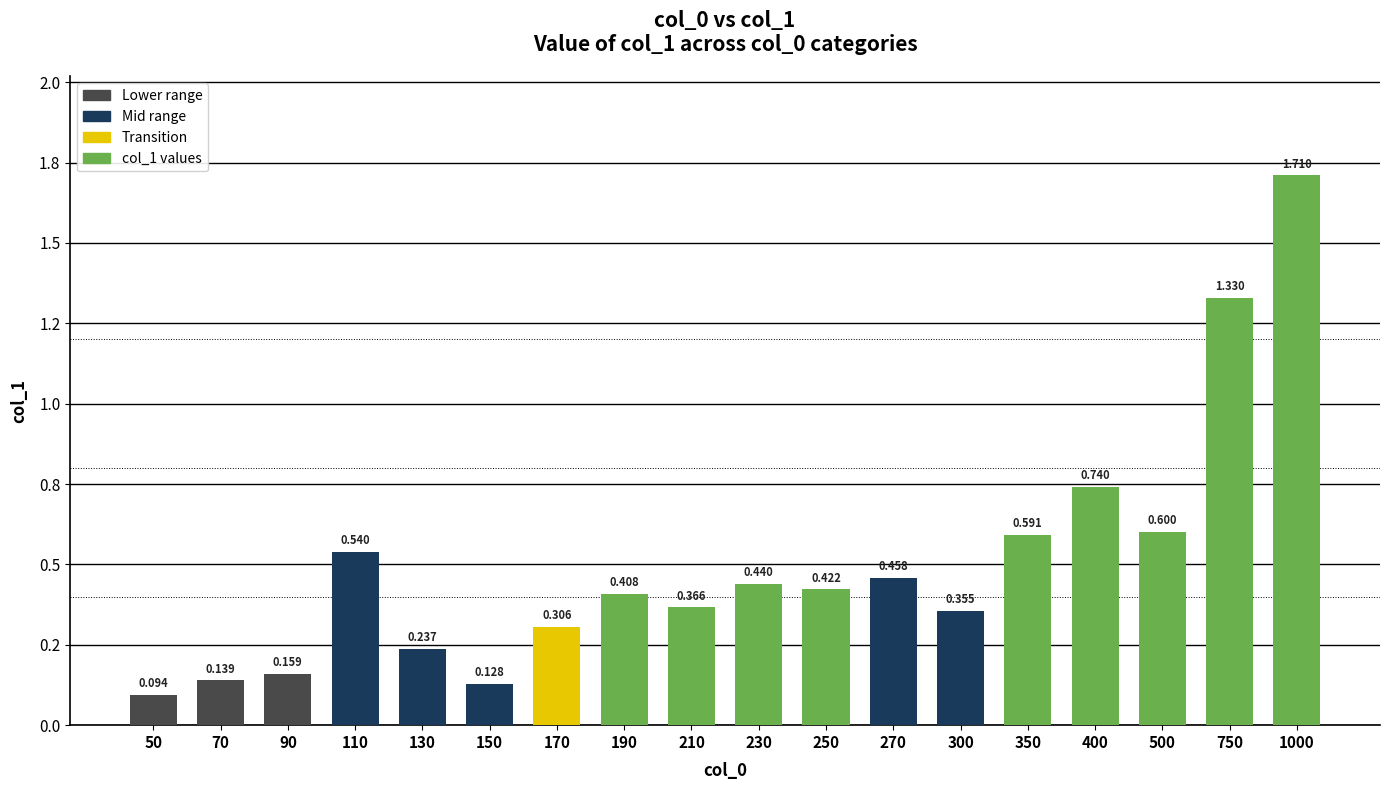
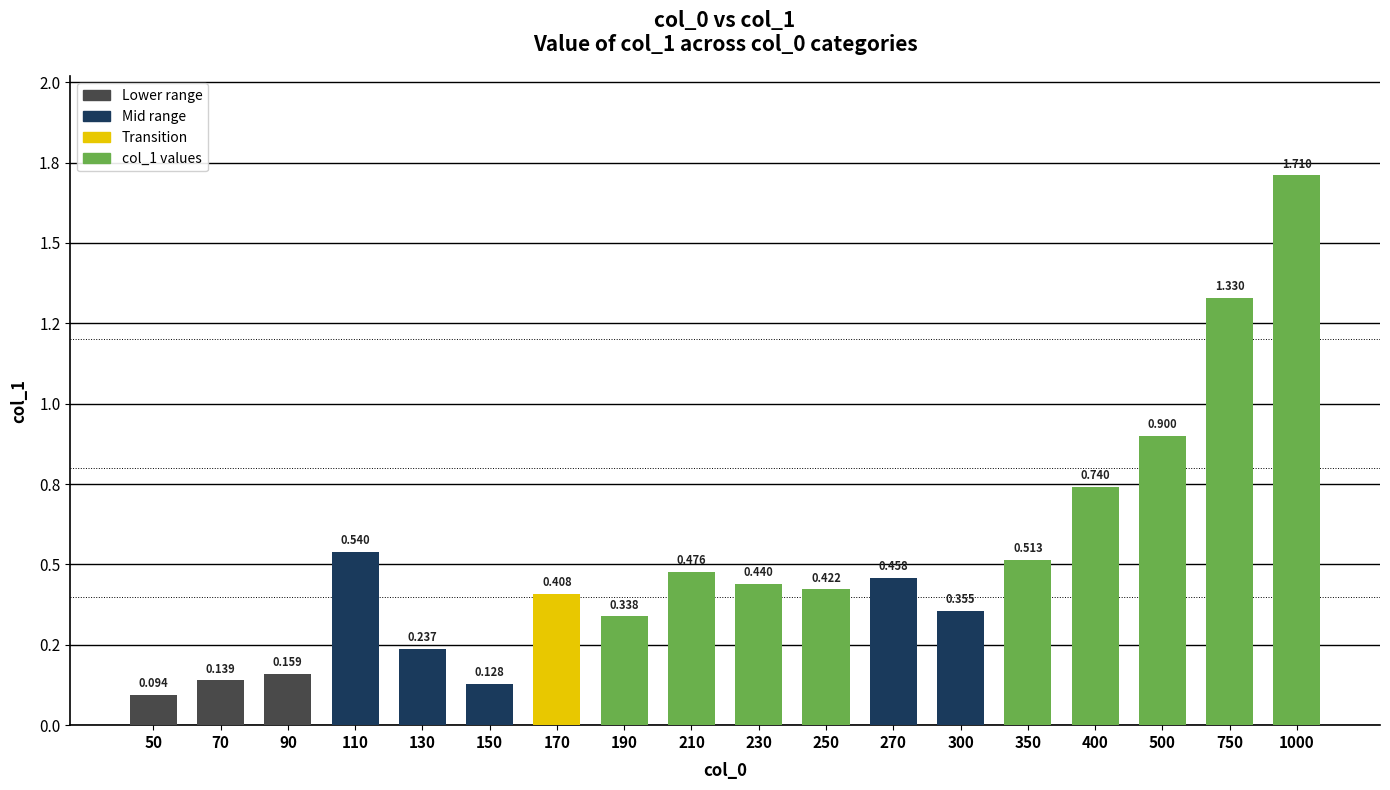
170: 0.306 -> 0.408
190: 0.408 -> 0.338
210: 0.366 -> 0.476
350: 0.591 -> 0.513
500: 0.600 -> 0.900
